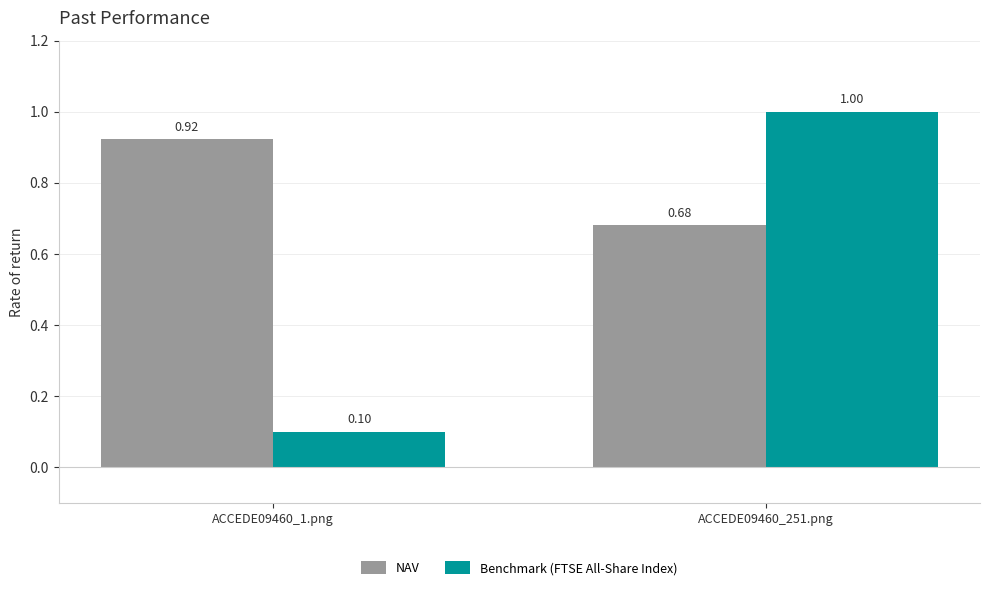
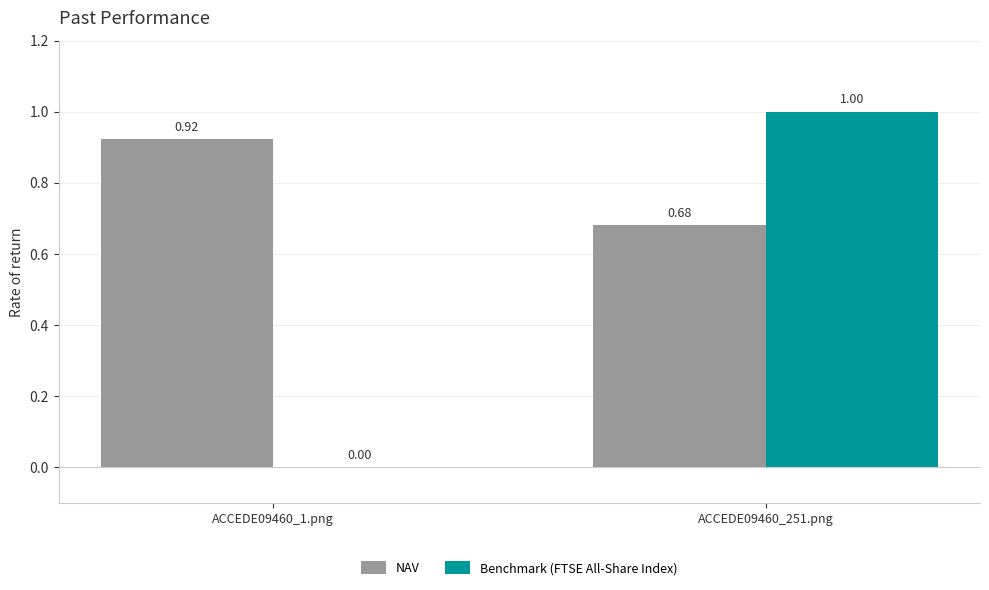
Benchmark (FTSE All-Share Index), ACCEDE09460_1.png: 0.10 -> 0.00
